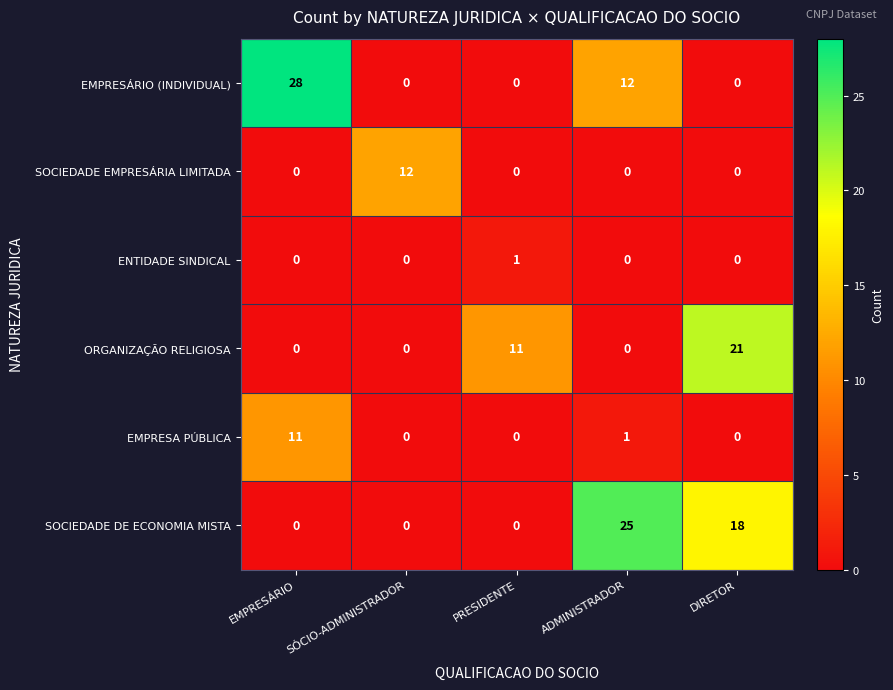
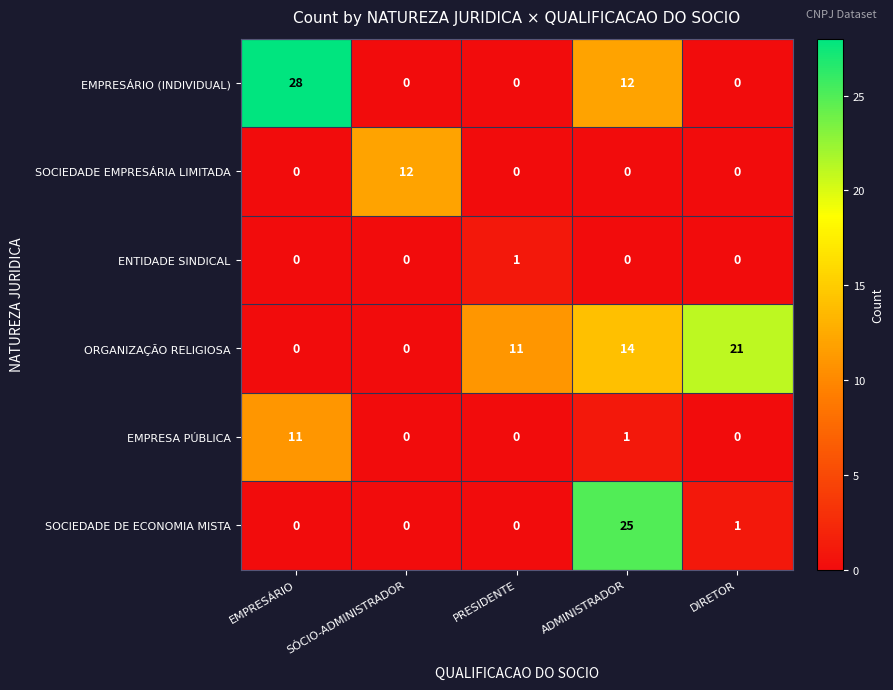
ORGANIZAÇÃO RELIGIOSA, ADMINISTRADOR: 0 -> 14
SOCIEDADE DE ECONOMIA MISTA, DIRETOR: 18 -> 1
